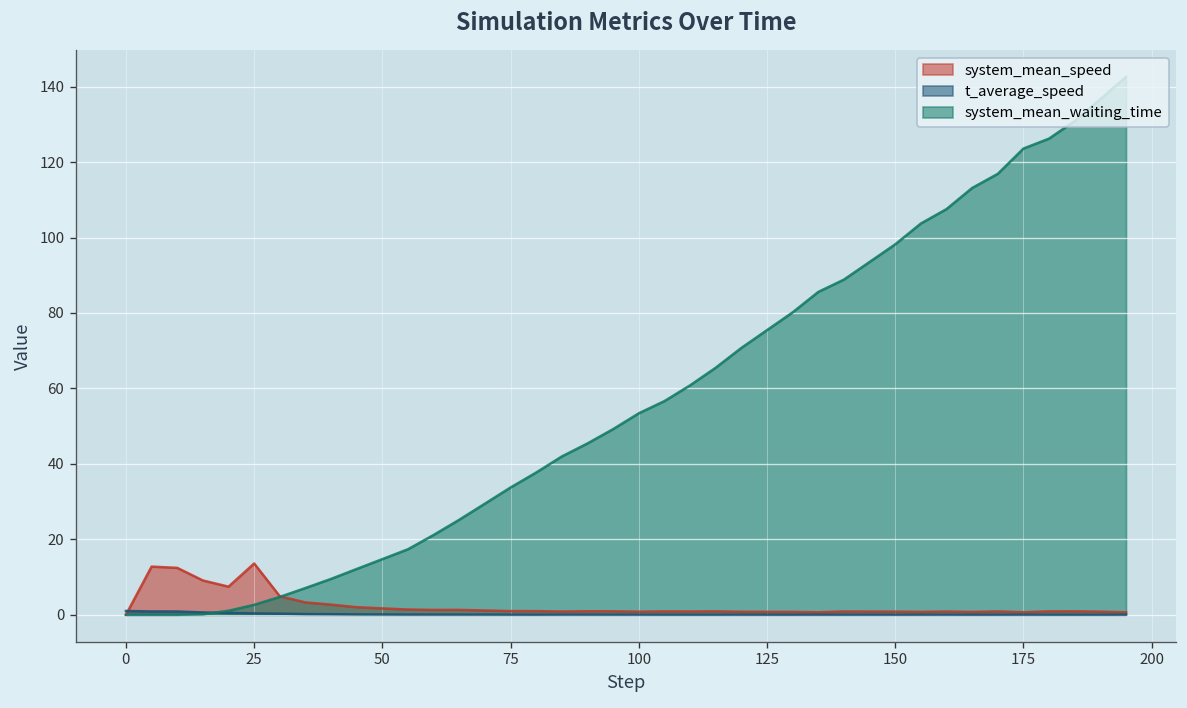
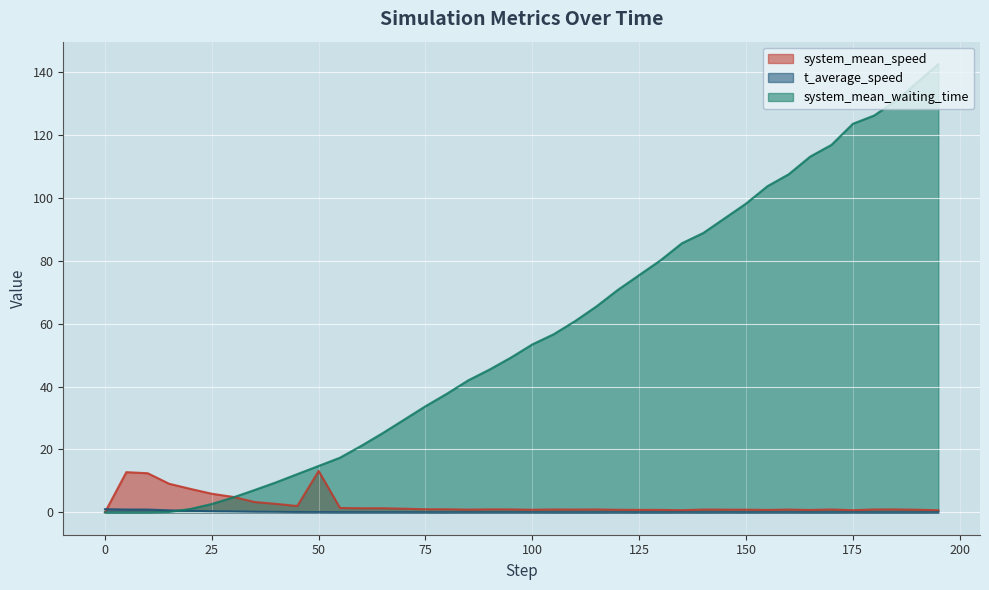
system_mean_speed, 25: 14 -> 6
system_mean_speed, 50: 2 -> 13
